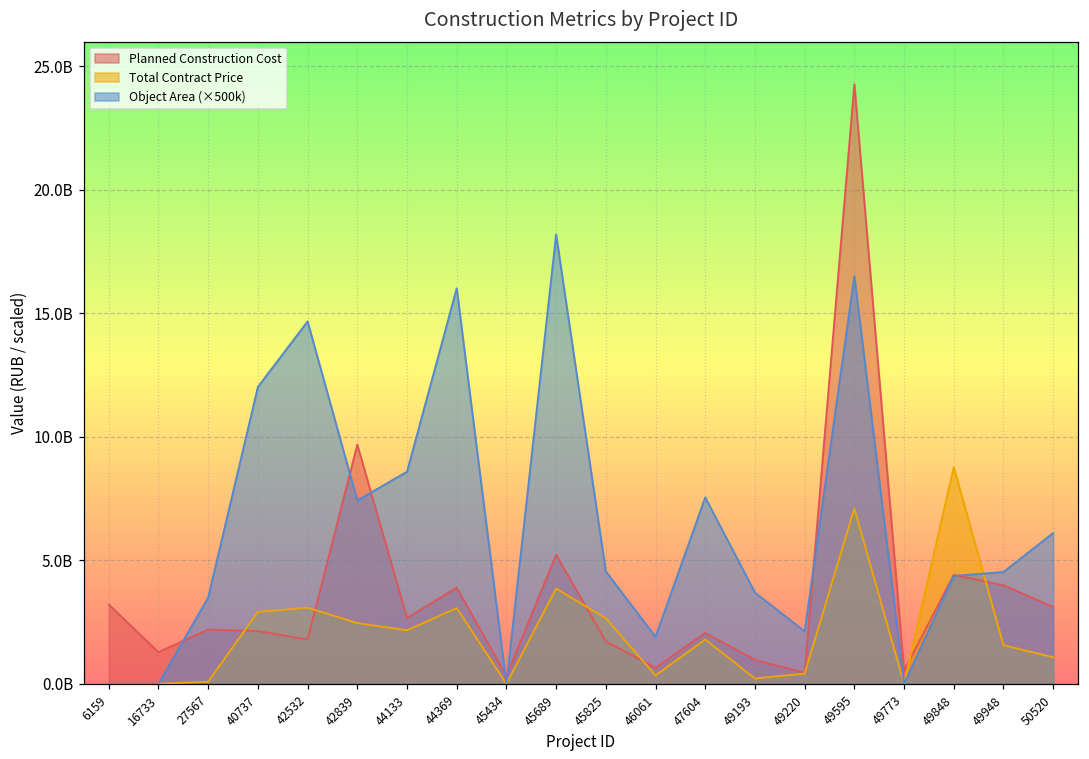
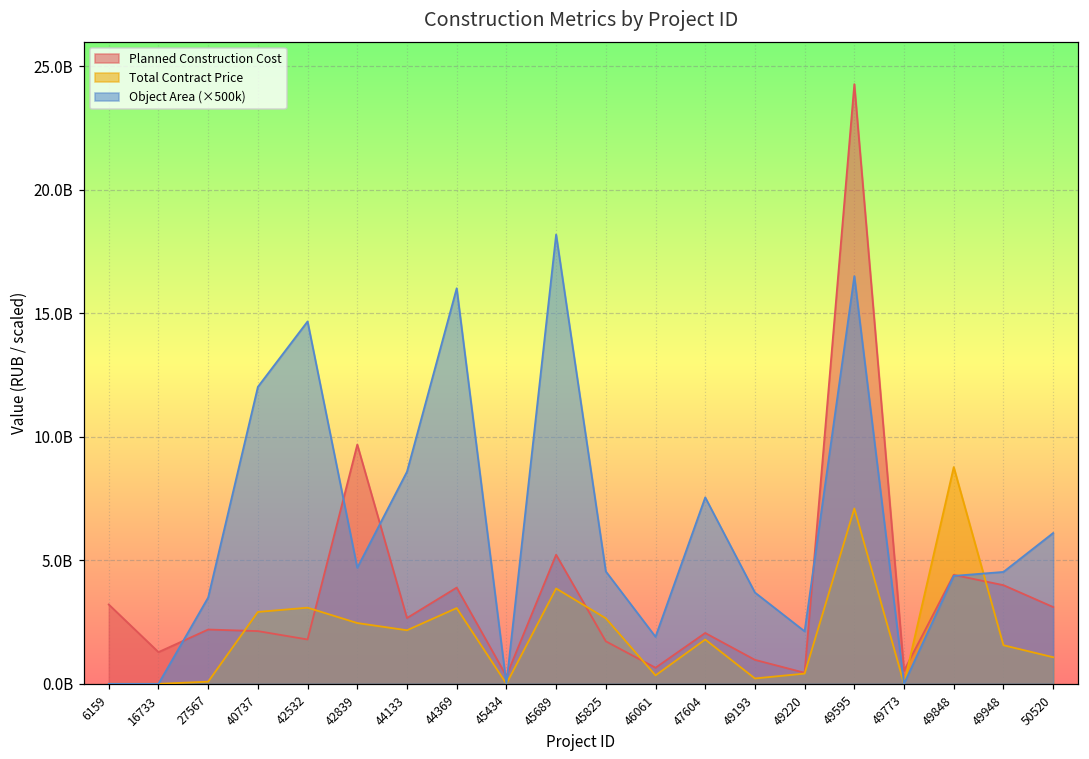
Object Area (×500k), 42839: 7400000000 -> 4700000000
